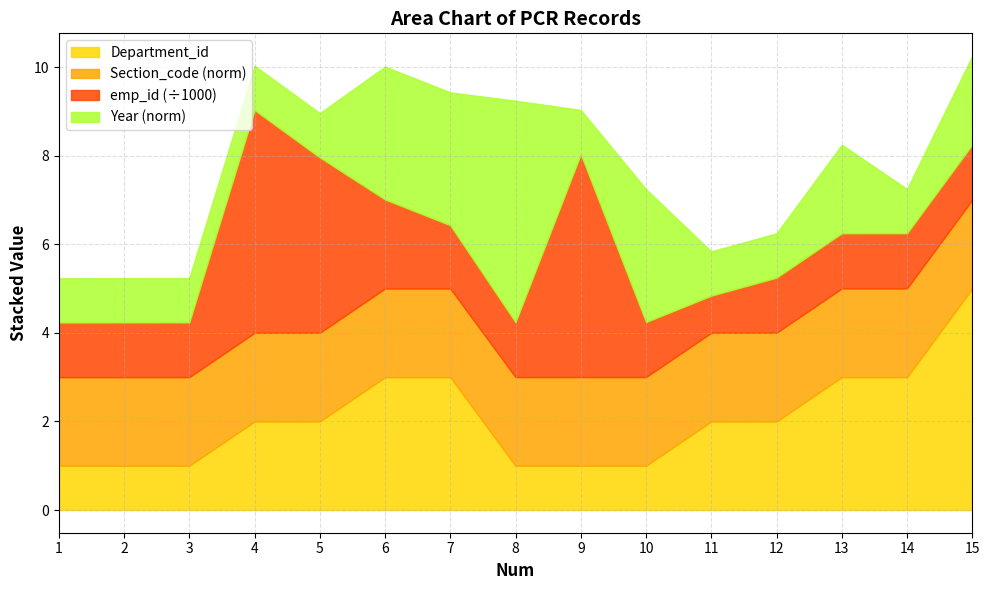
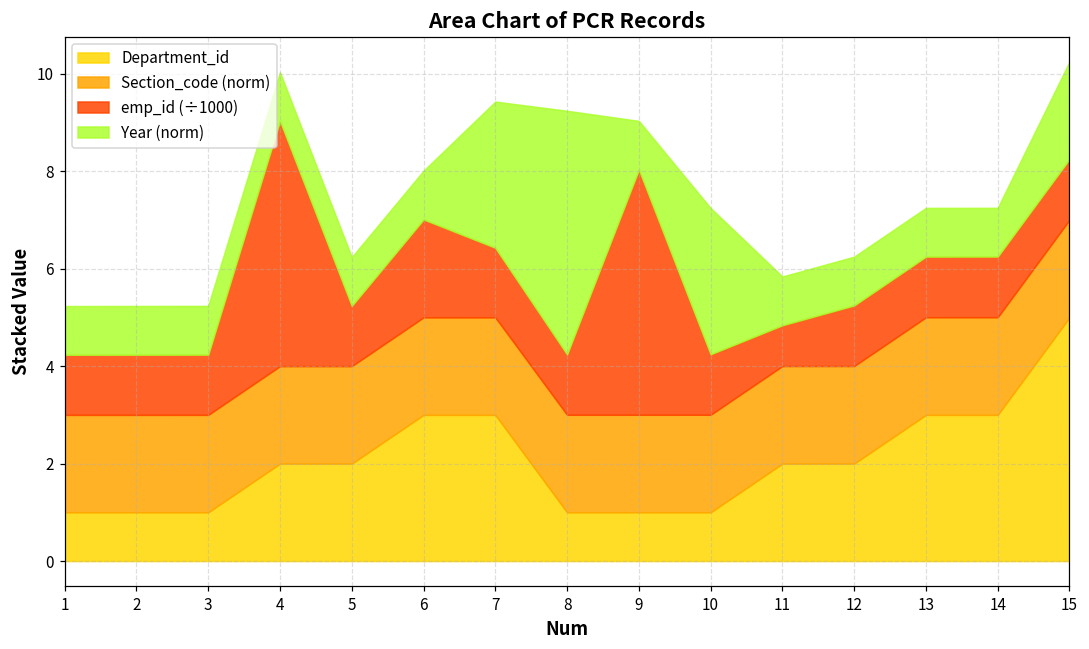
emp_id (÷1000), 5: 4.0 -> 1.2
Year (norm), 6: 3.0 -> 1.0
Year (norm), 13: 2.0 -> 1.0
